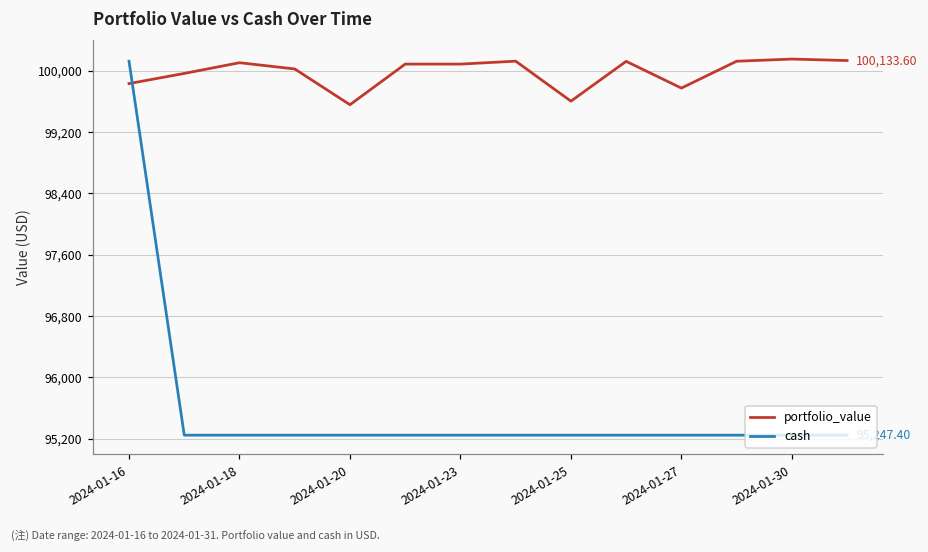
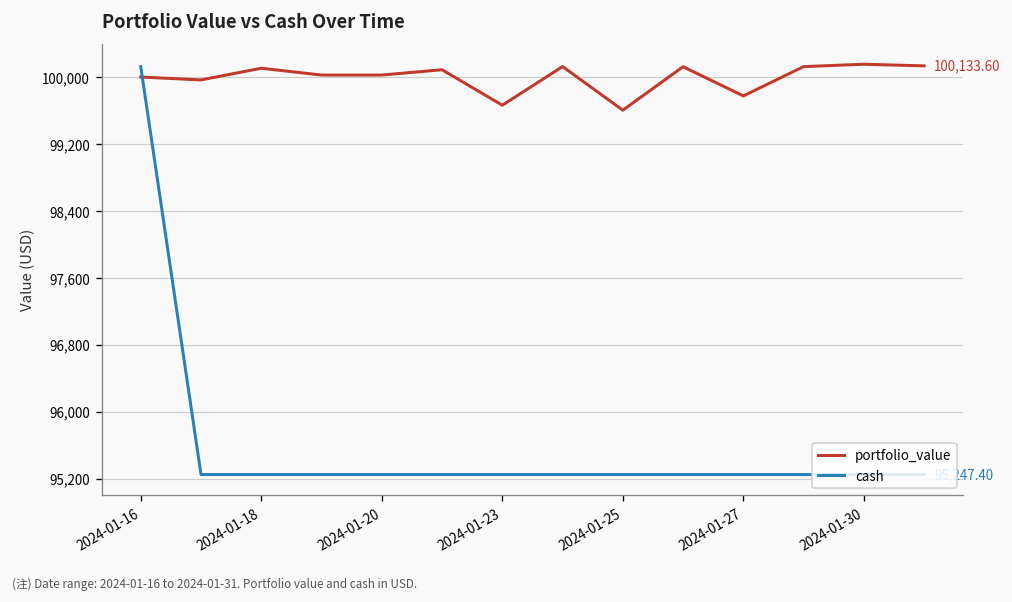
portfolio_value, 2024-01-16: 99,800 -> 100,000
portfolio_value, 2024-01-20: 99,600 -> 100,000
portfolio_value, 2024-01-23: 100,100 -> 99,700
